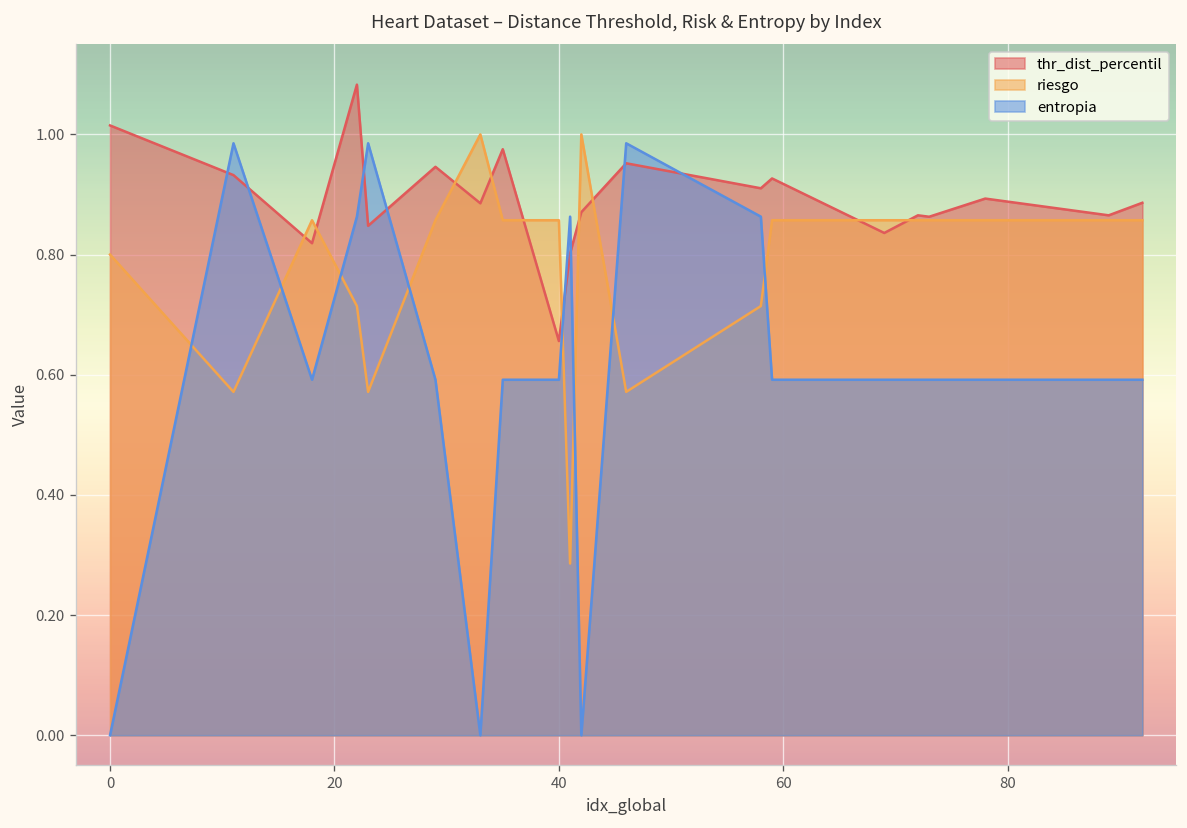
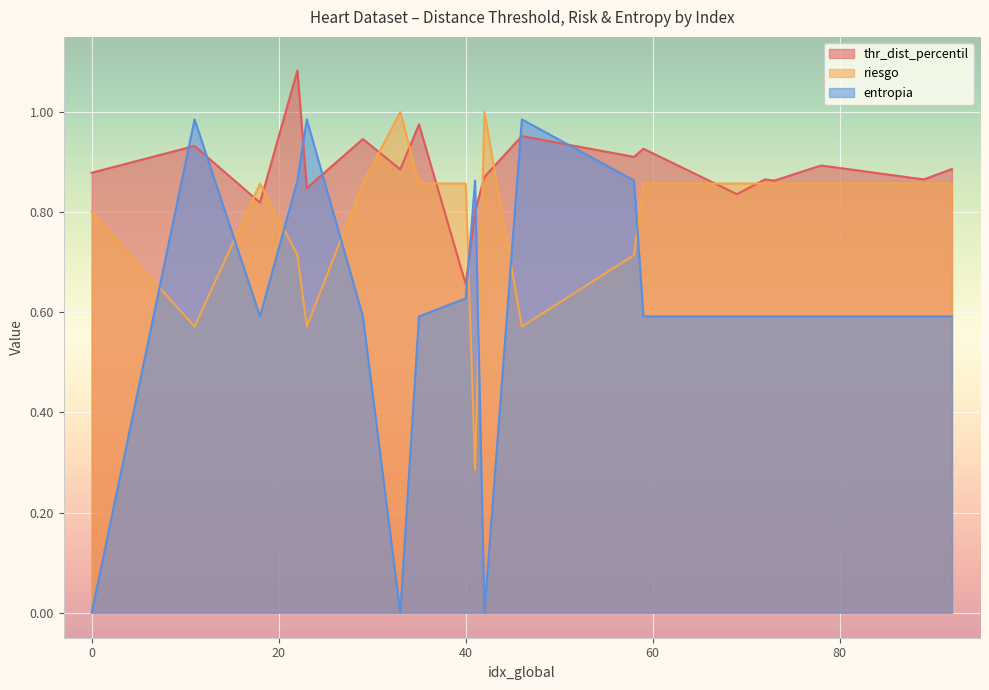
thr_dist_percentil, 0: 1.01 -> 0.88
entropia, 40: 0.59 -> 0.63
